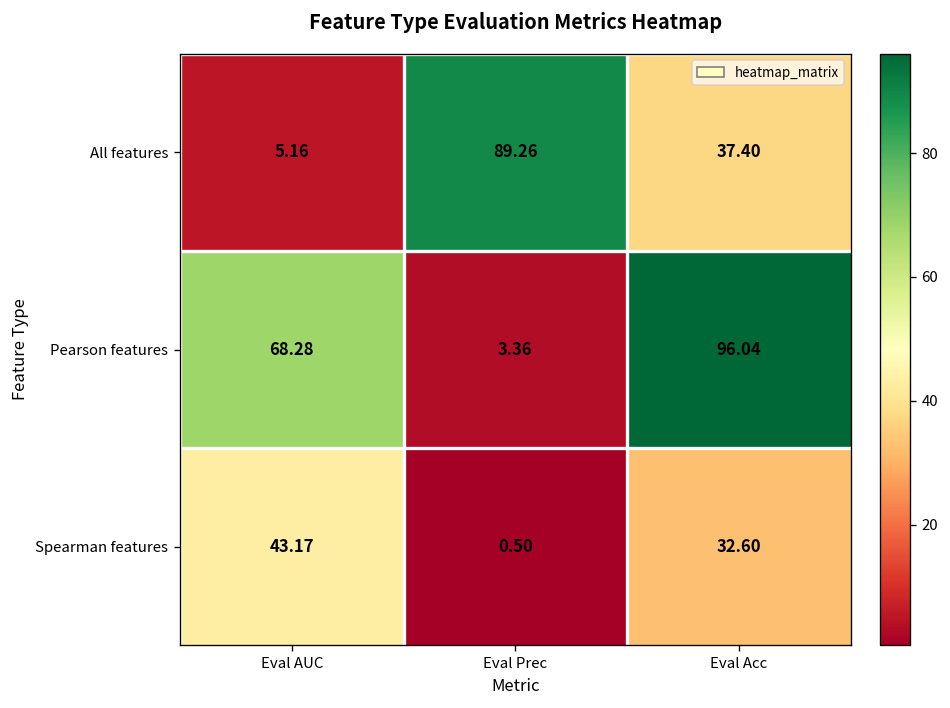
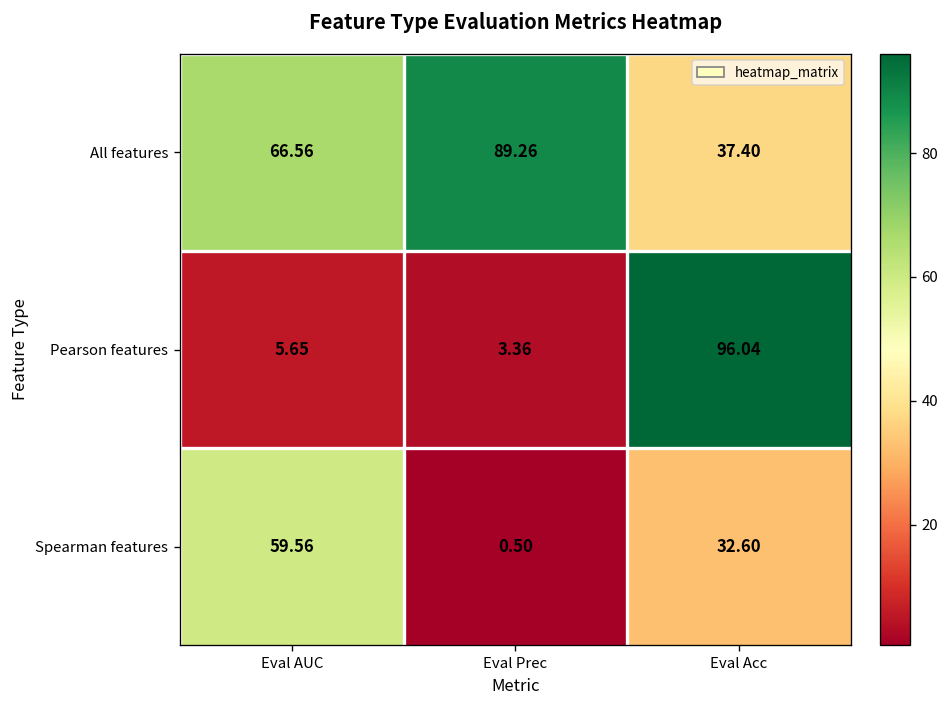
All features, Eval AUC: 5.16 -> 66.56
Pearson features, Eval AUC: 68.28 -> 5.65
Spearman features, Eval AUC: 43.17 -> 59.56
